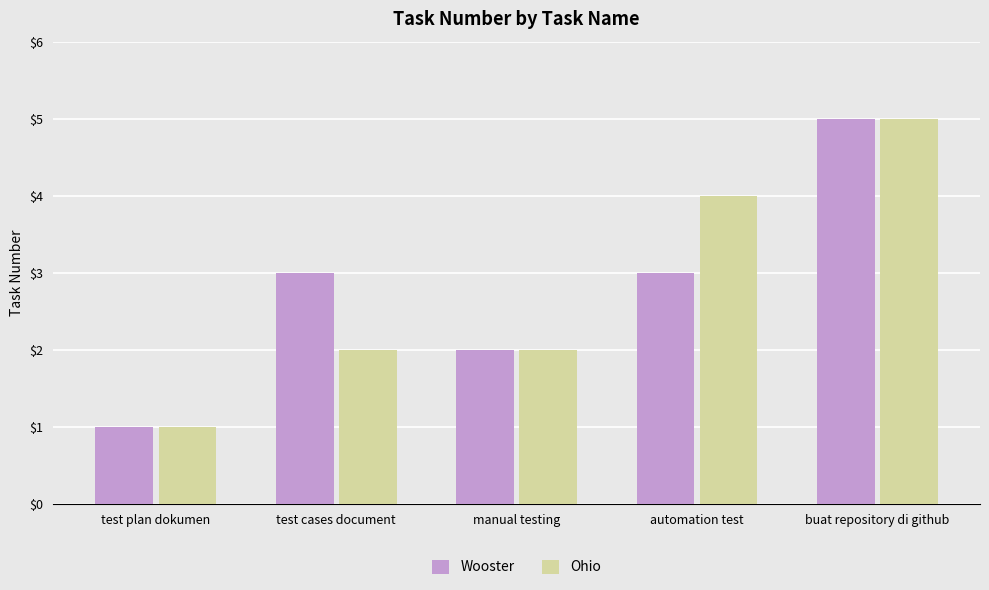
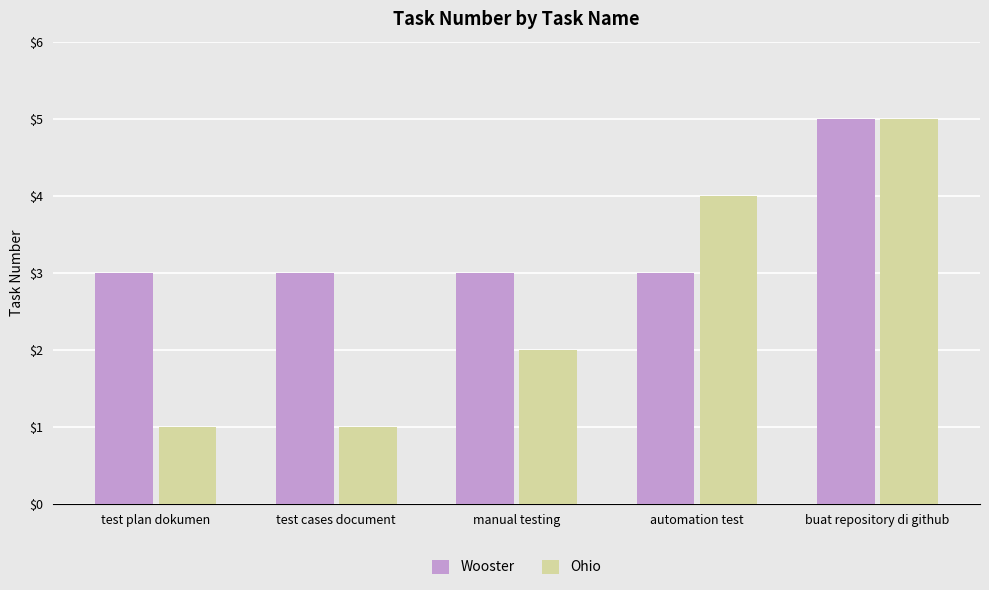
Wooster, test plan dokumen: $1 -> $3
Ohio, test cases document: $2 -> $1
Wooster, manual testing: $2 -> $3
